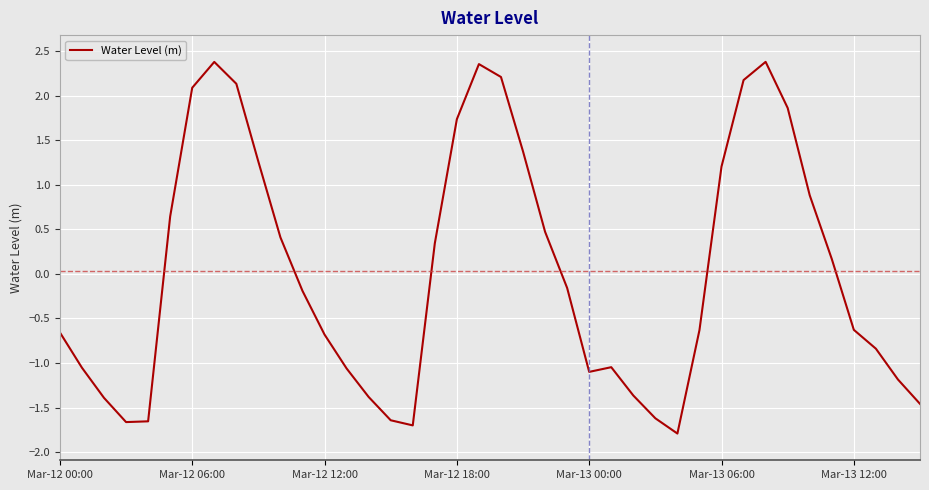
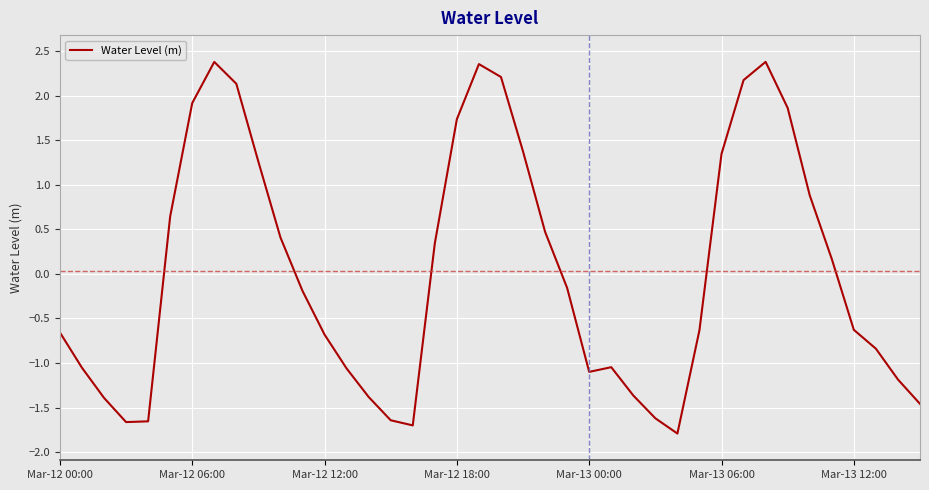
Mar-12 06:00: 2.1 -> 1.9
Mar-13 06:00: 1.2 -> 1.3
